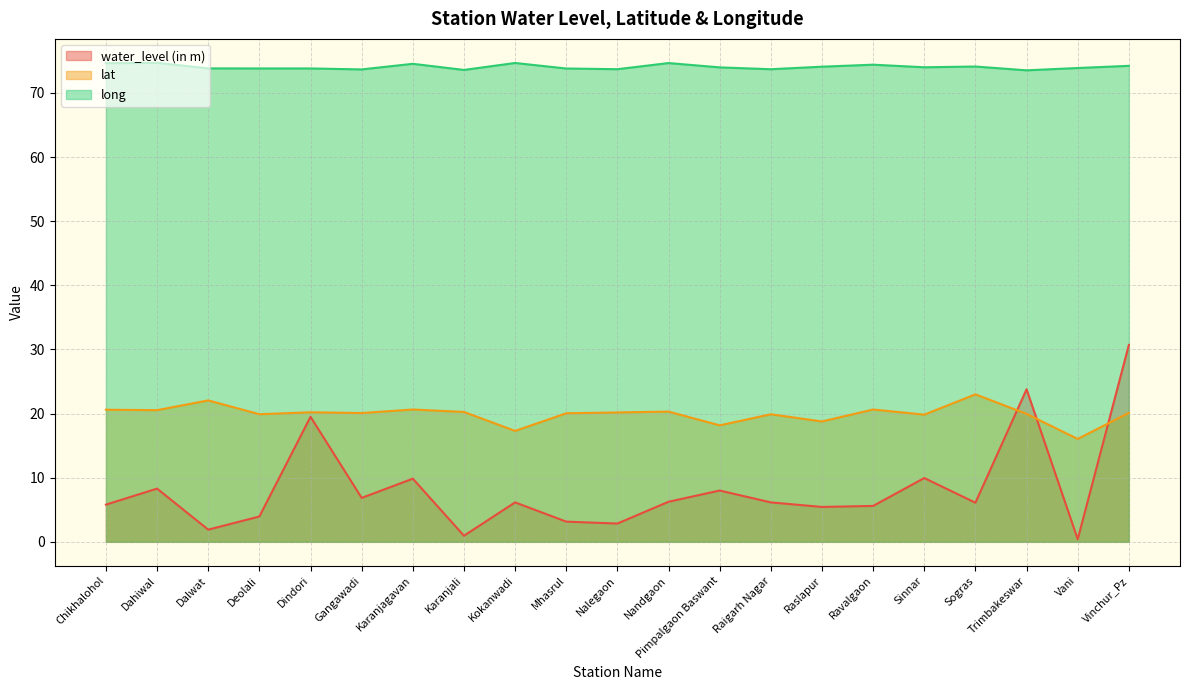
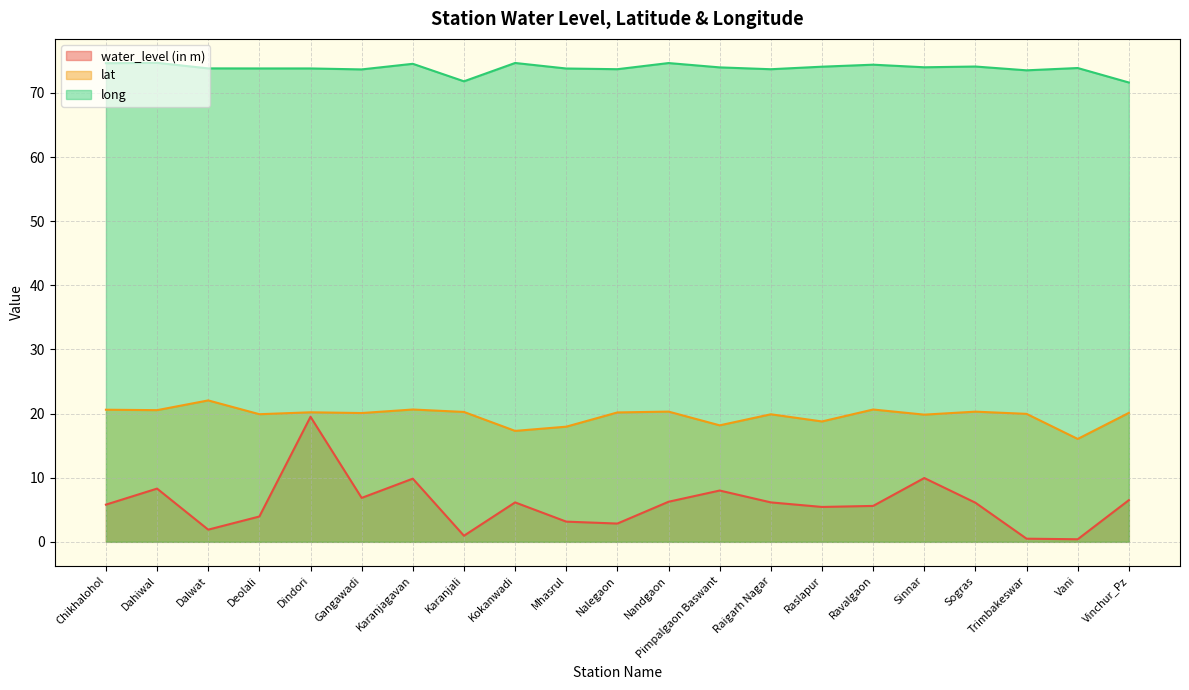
long, Karanjali: 74 -> 72
lat, Mhasrul: 20 -> 18
lat, Sogras: 23 -> 20
water_level (in m), Trimbakeswar: 24 -> 0
water_level (in m), Vinchur_Pz: 31 -> 7
long, Vinchur_Pz: 74 -> 72
